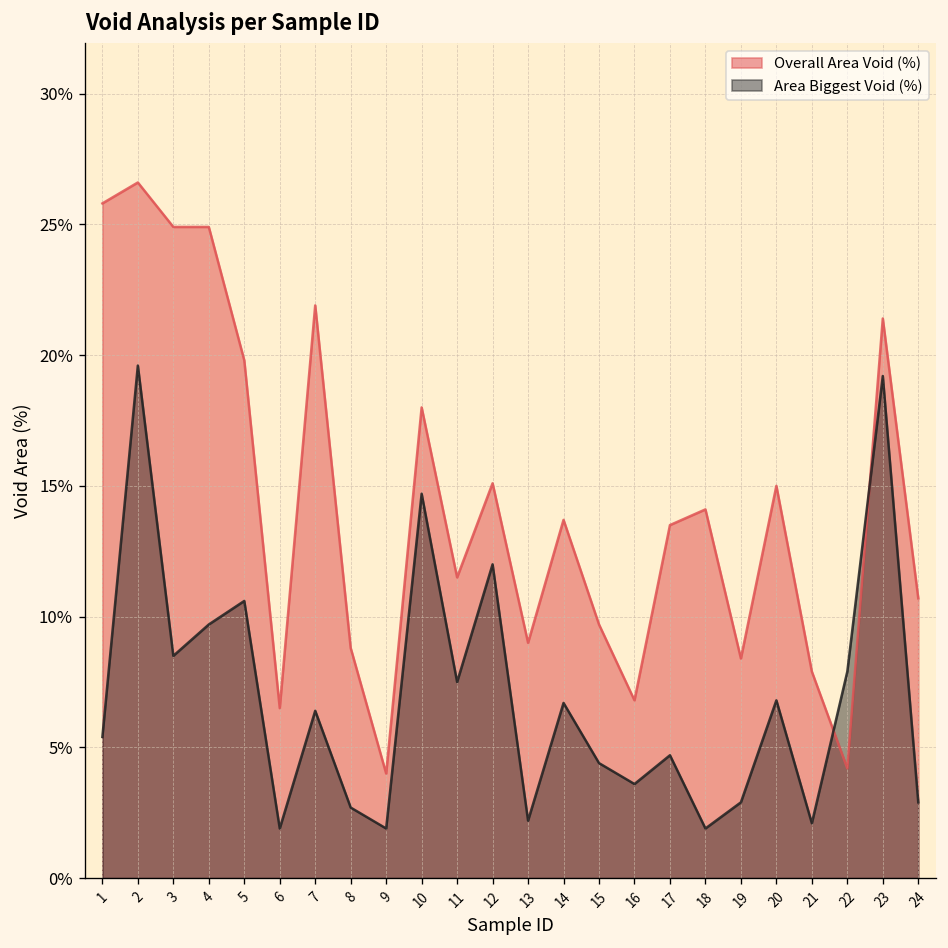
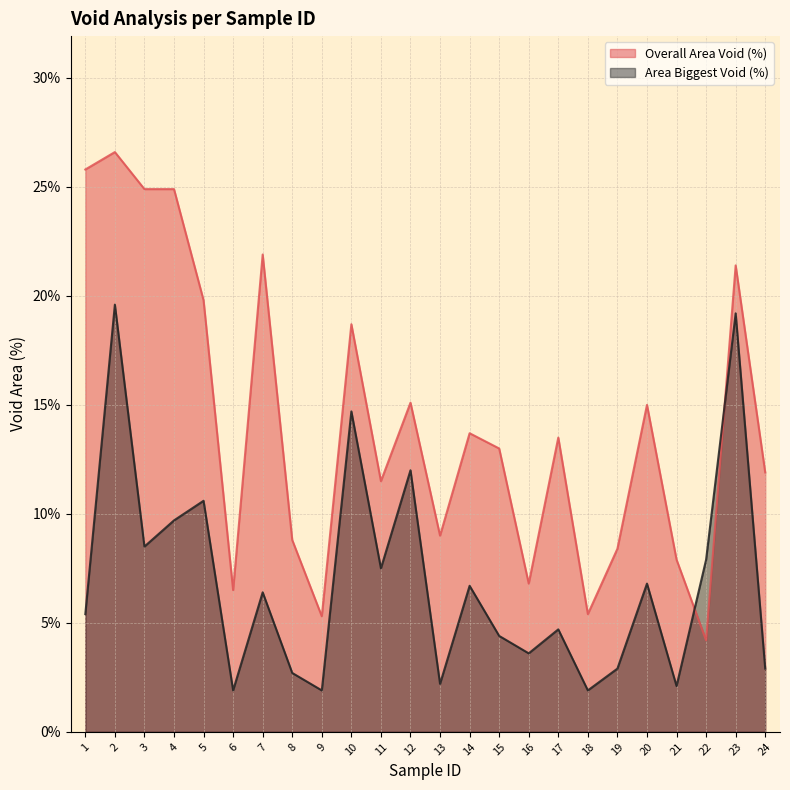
Overall Area Void (%), 9: 4.0% -> 5.3%
Overall Area Void (%), 10: 18.0% -> 18.7%
Overall Area Void (%), 15: 9.7% -> 13.0%
Overall Area Void (%), 18: 14.1% -> 5.4%
Overall Area Void (%), 24: 10.7% -> 11.9%
